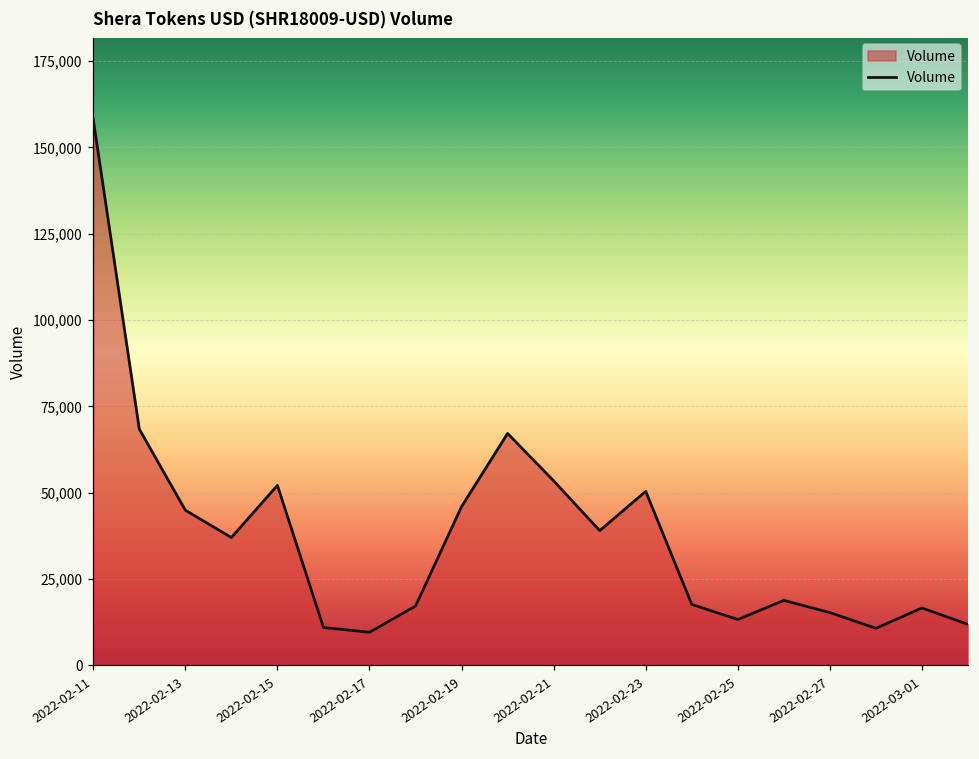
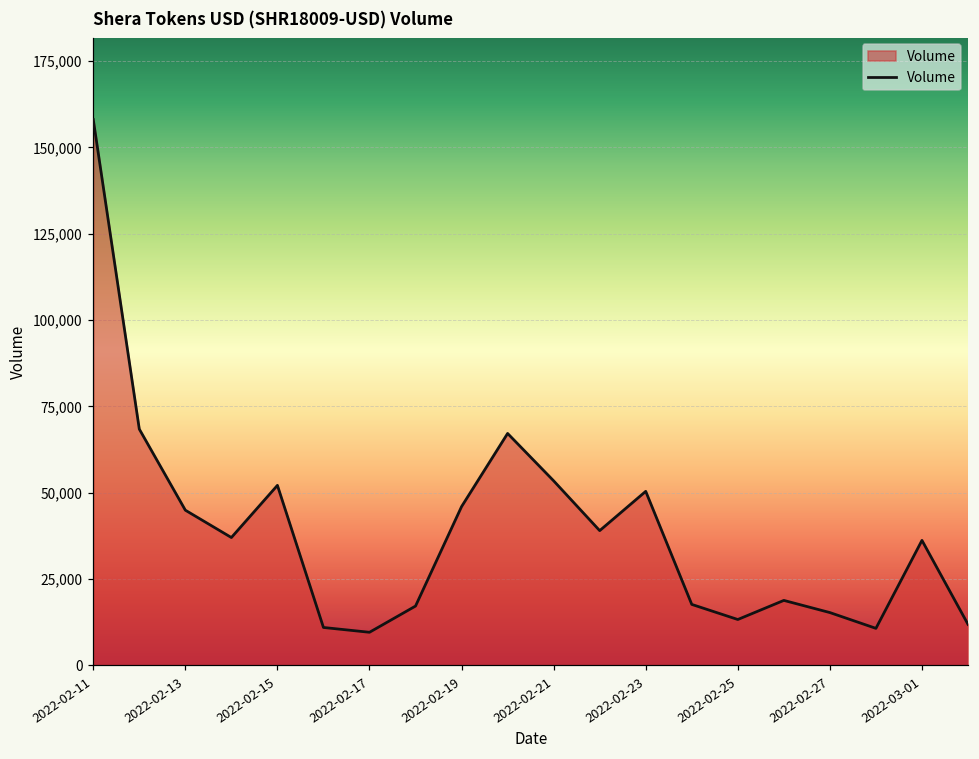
2022-03-01: 17,000 -> 36,000
